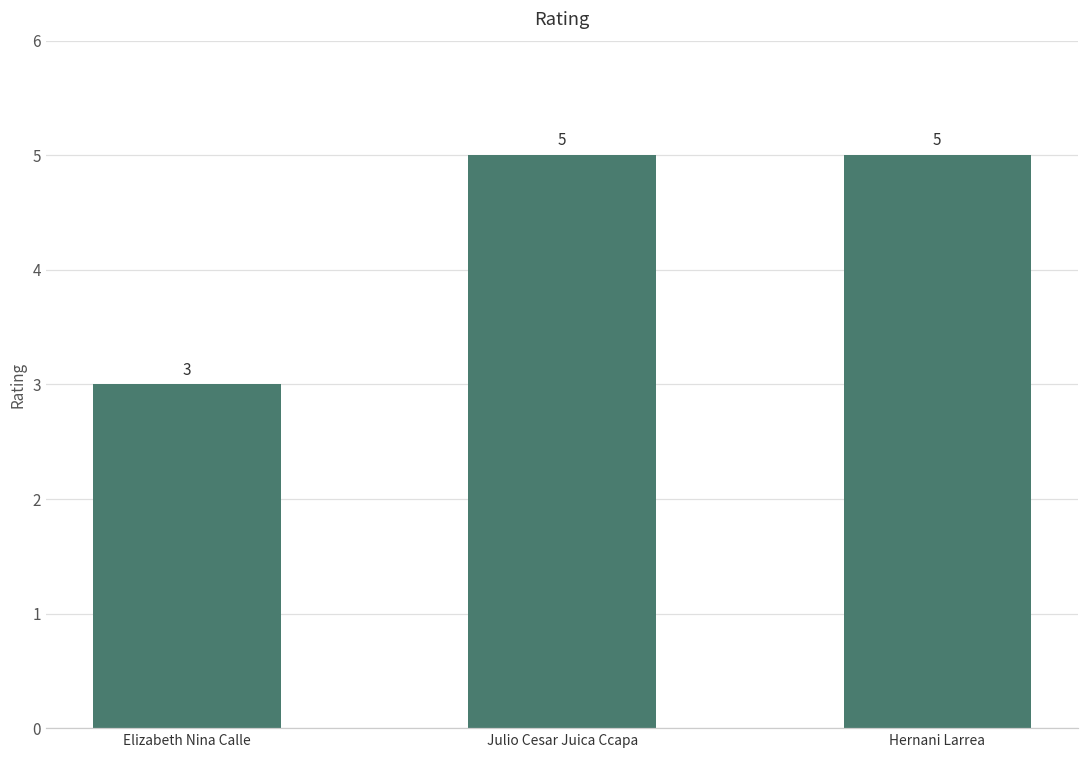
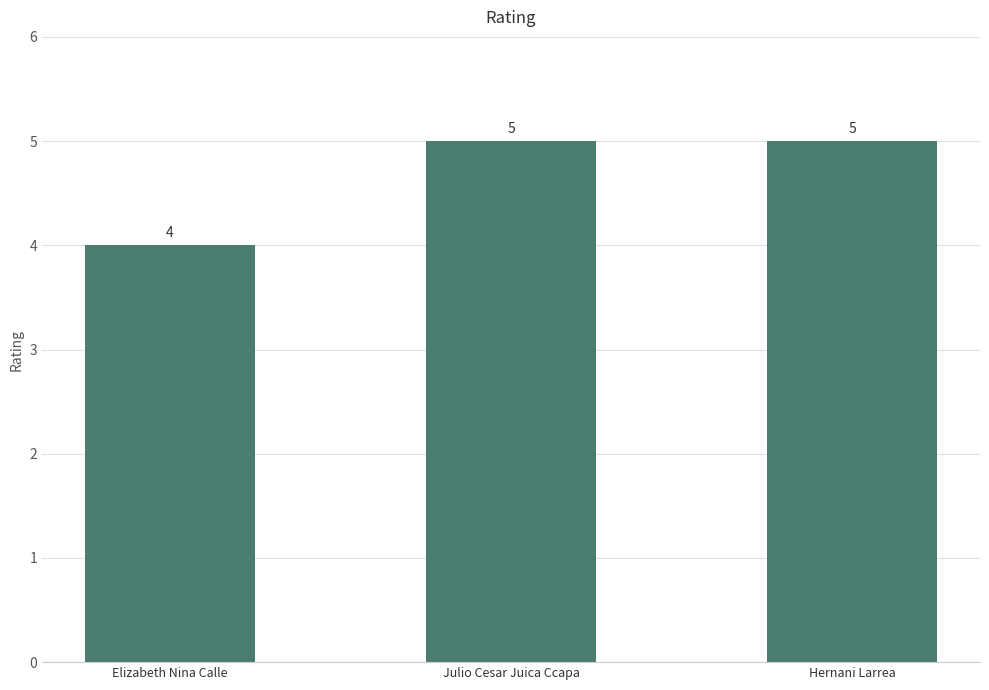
Elizabeth Nina Calle: 3 -> 4
